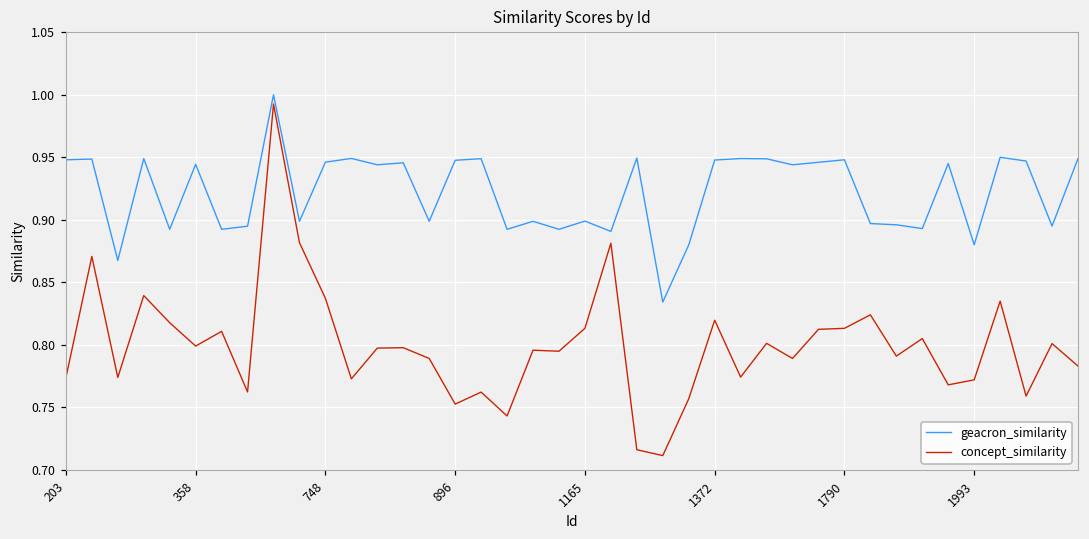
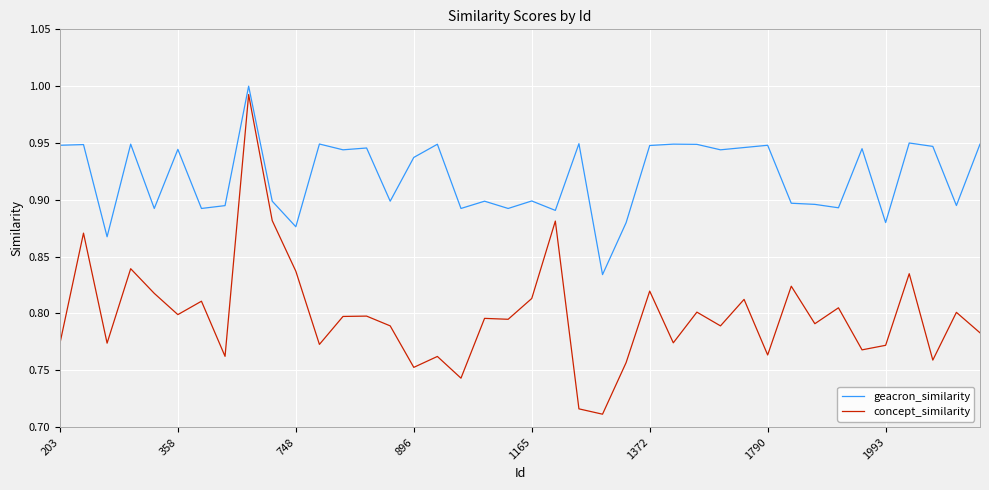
geacron_similarity, 748: 0.946 -> 0.876
geacron_similarity, 896: 0.948 -> 0.937
concept_similarity, 1790: 0.813 -> 0.764
